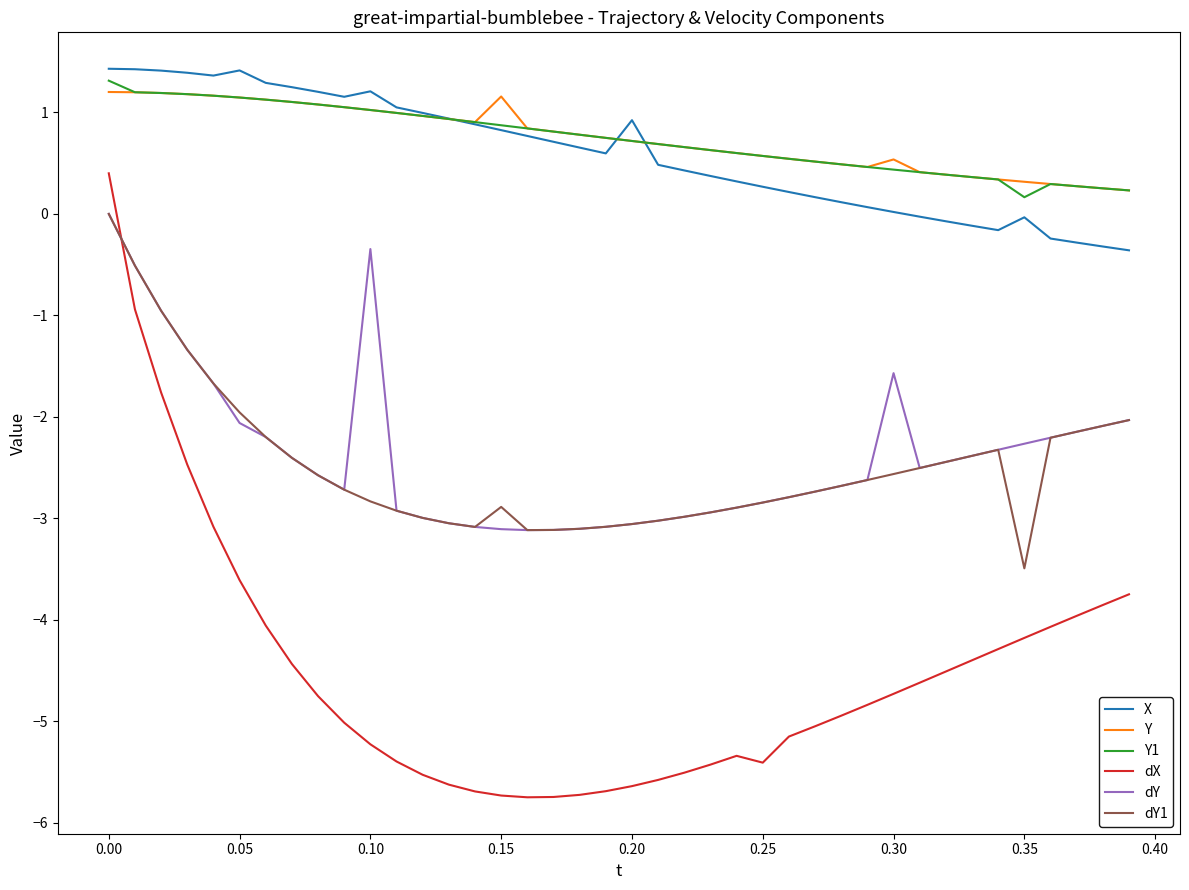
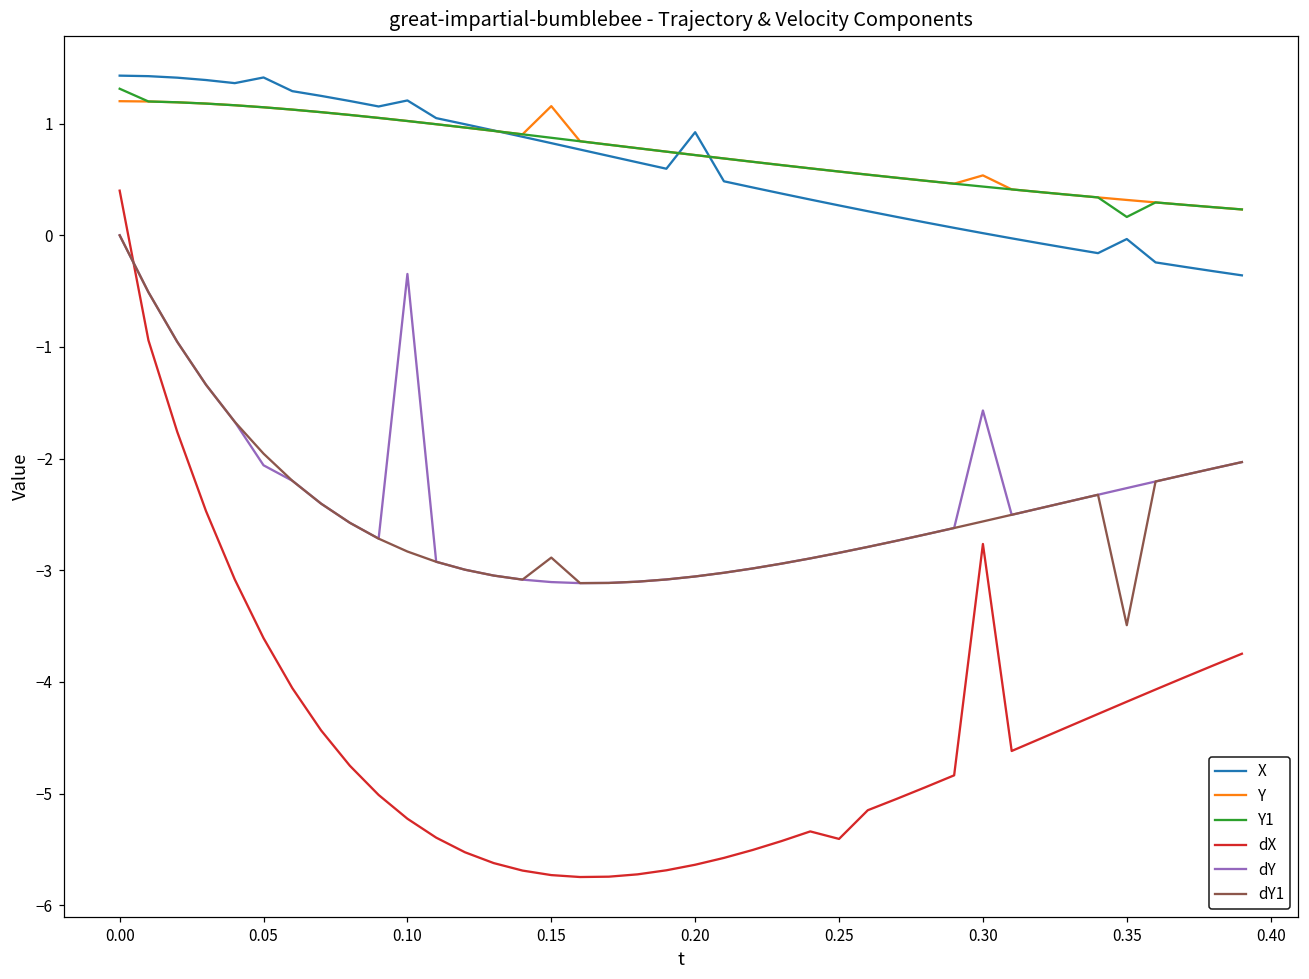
dX, 0.30: -4.73 -> -2.76
